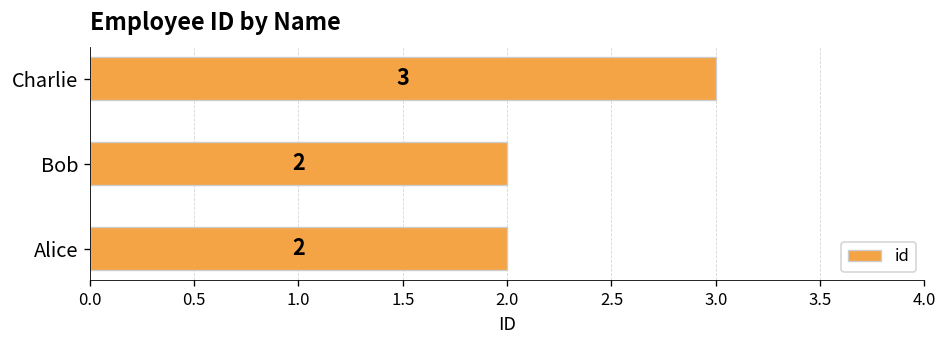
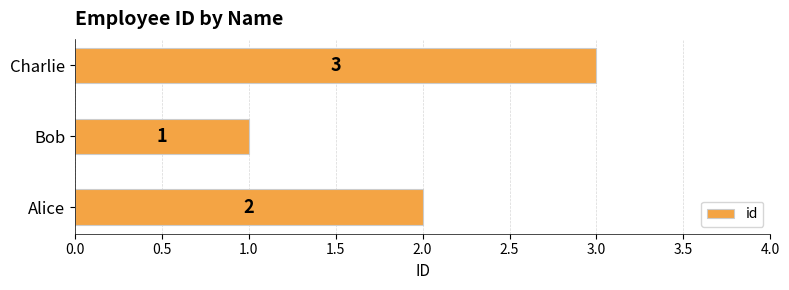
Bob: 2 -> 1
